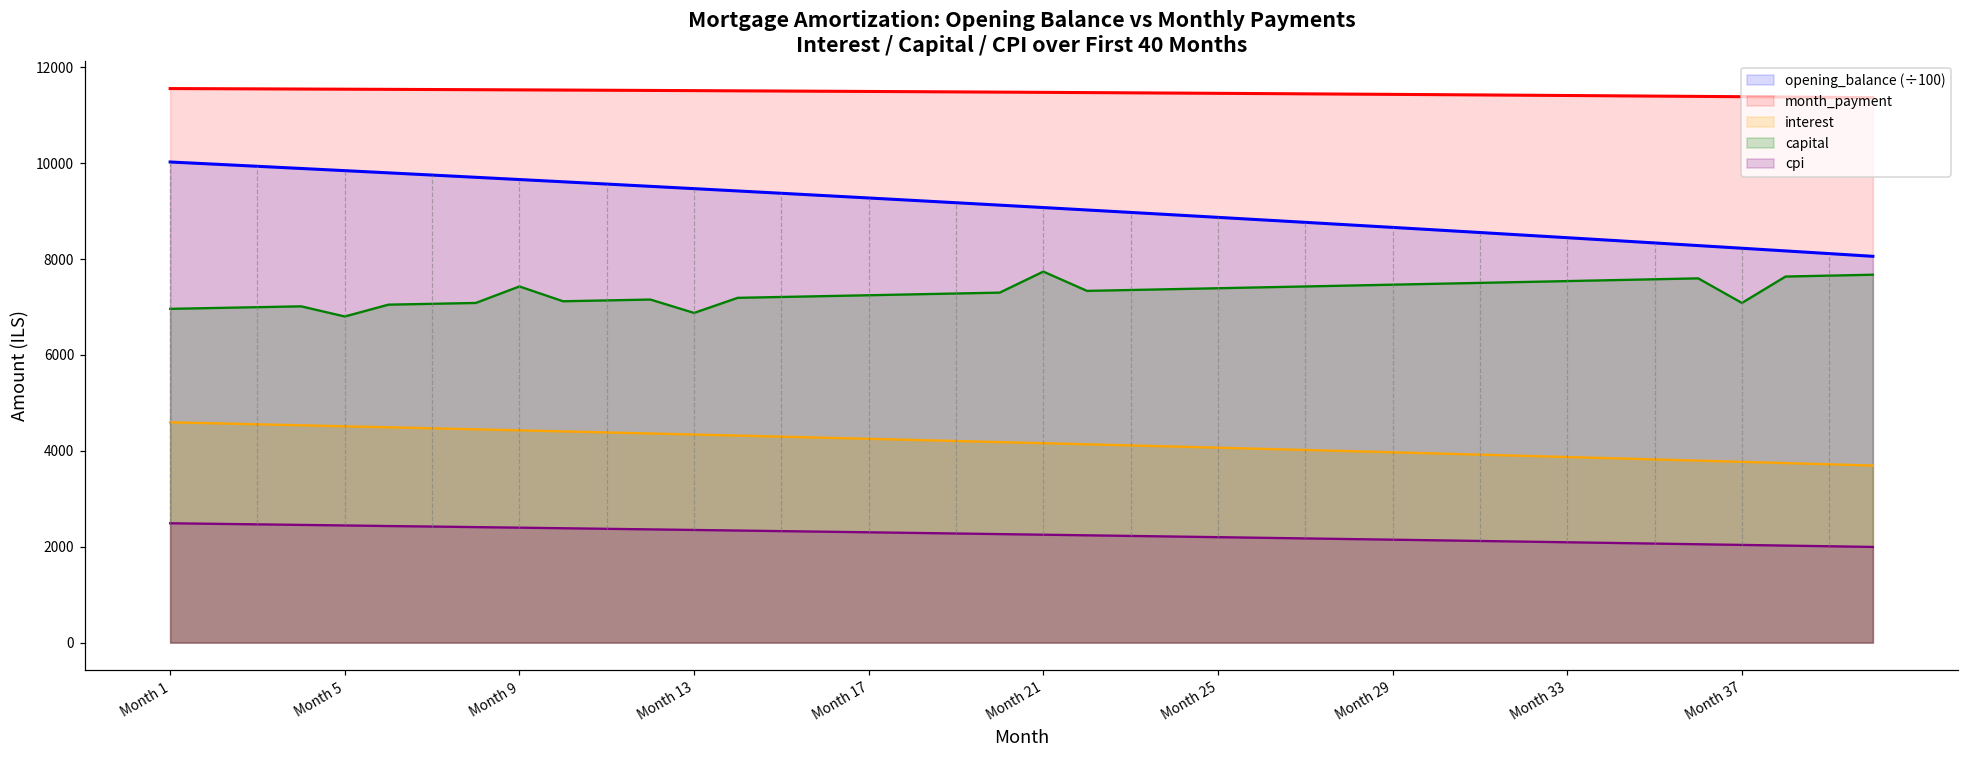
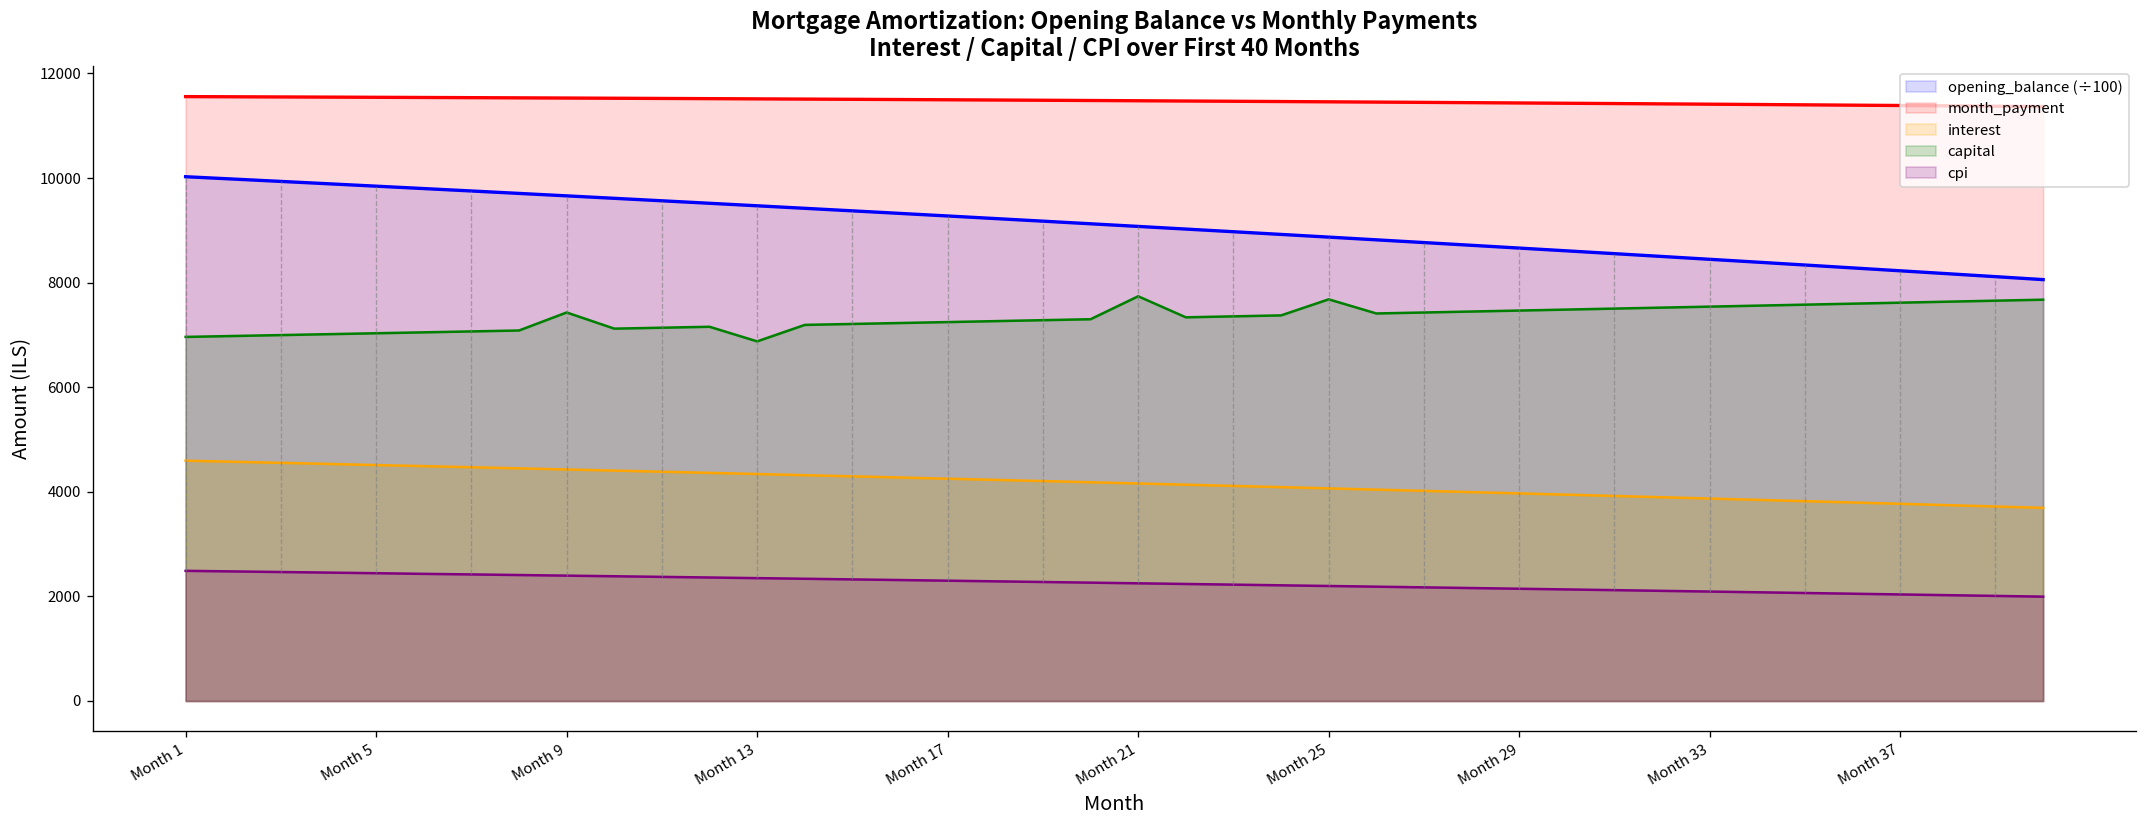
capital, Month 5: 6800 -> 7000
capital, Month 25: 7400 -> 7700
capital, Month 37: 7100 -> 7600
